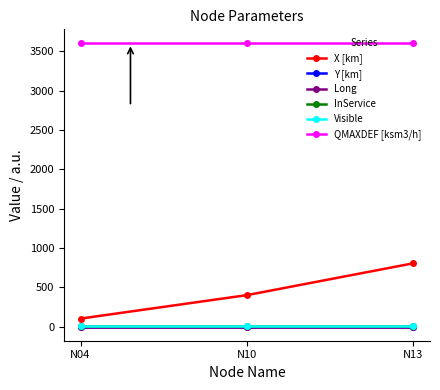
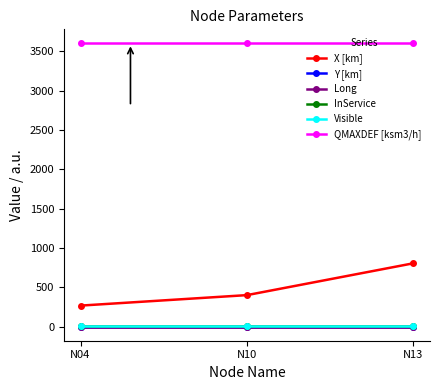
X [km], N04: 100 -> 300
